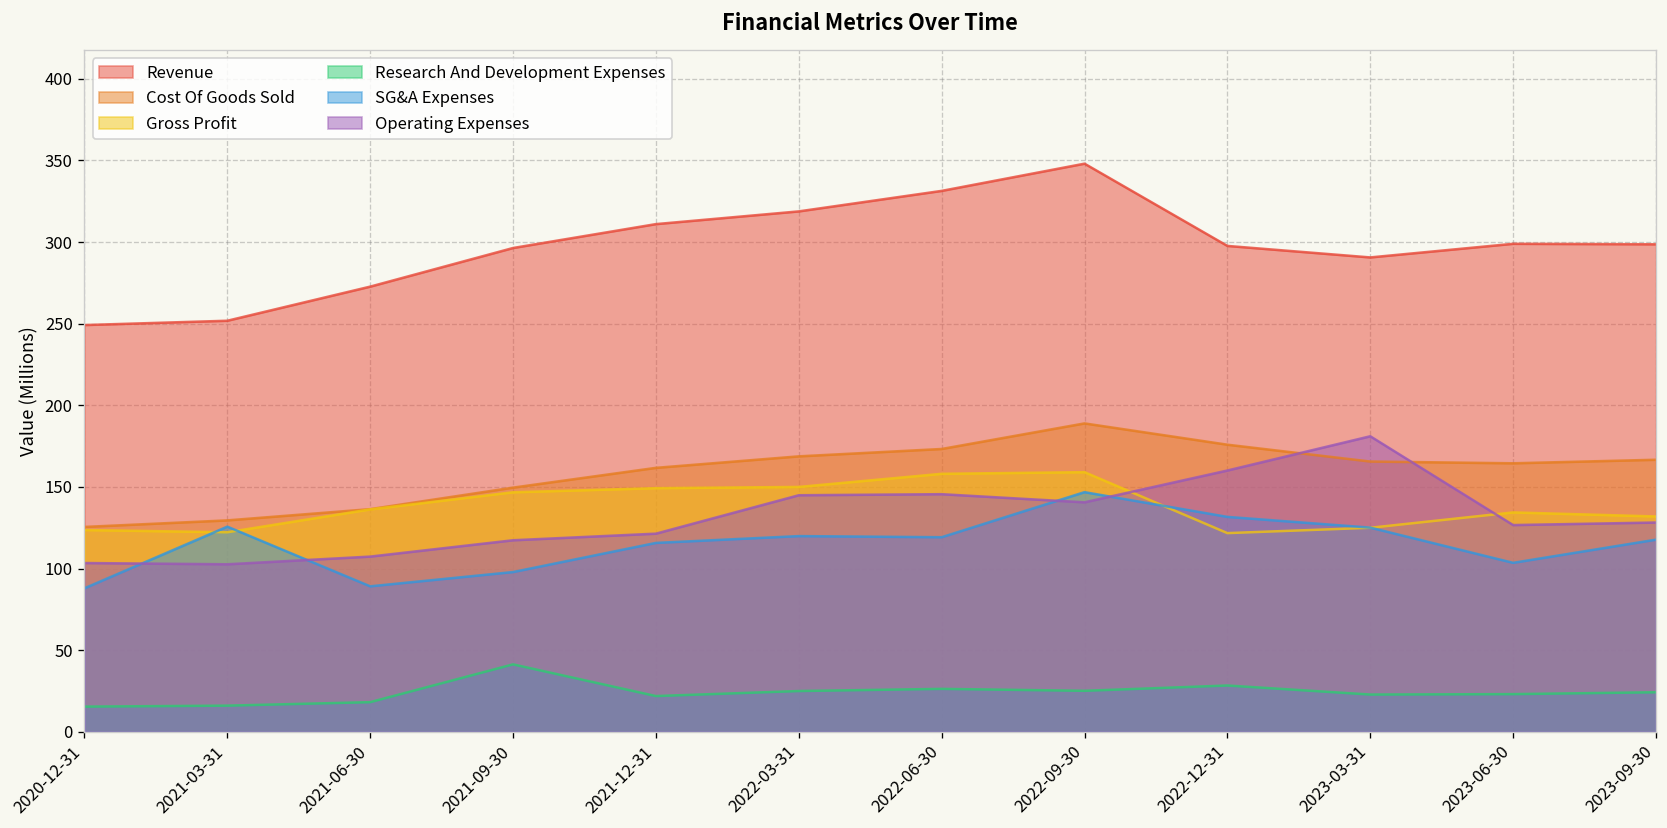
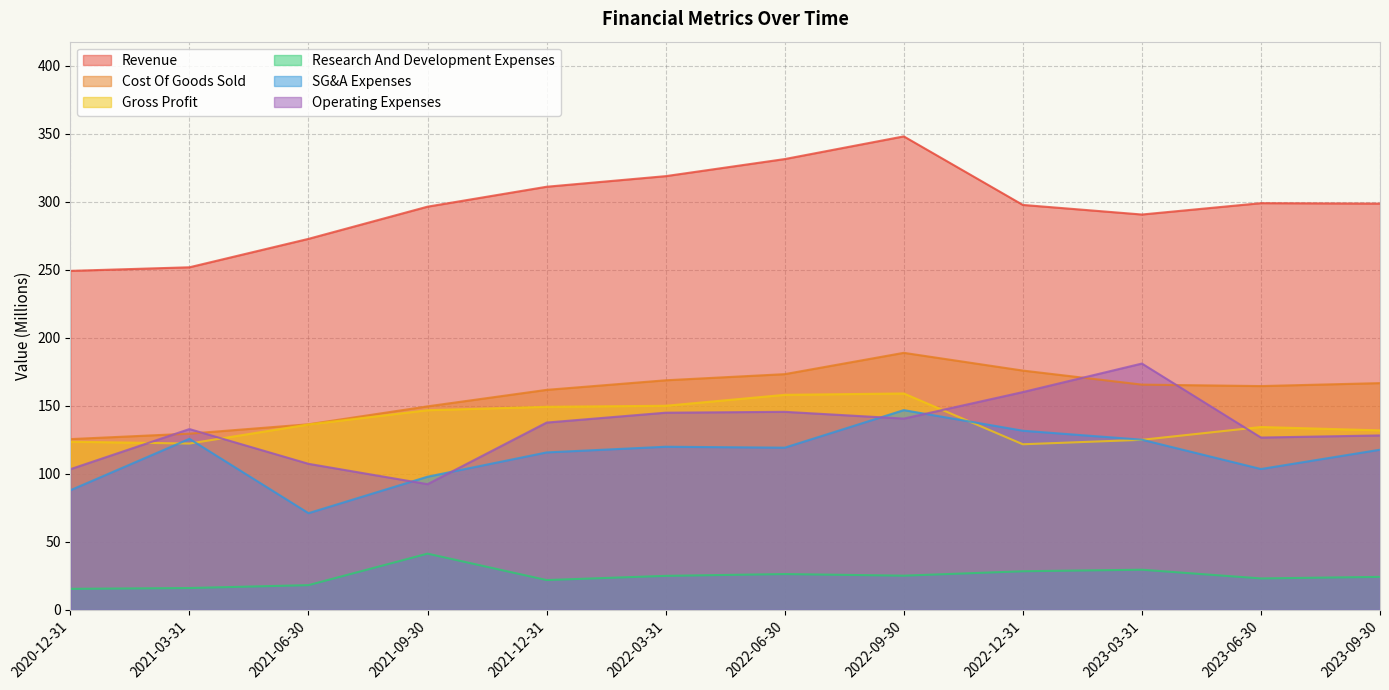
Operating Expenses, 2021-03-31: 103 -> 133
SG&A Expenses, 2021-06-30: 89 -> 71
Operating Expenses, 2021-09-30: 117 -> 92
Operating Expenses, 2021-12-31: 121 -> 138
Research And Development Expenses, 2023-03-31: 23 -> 30
